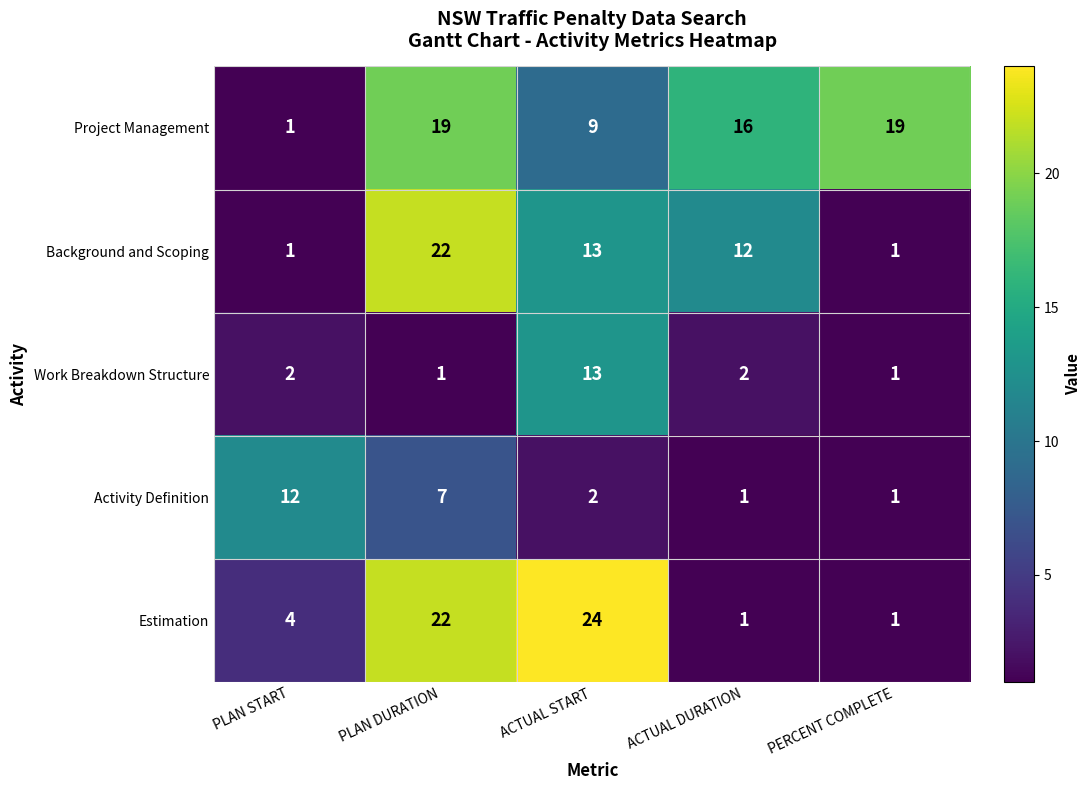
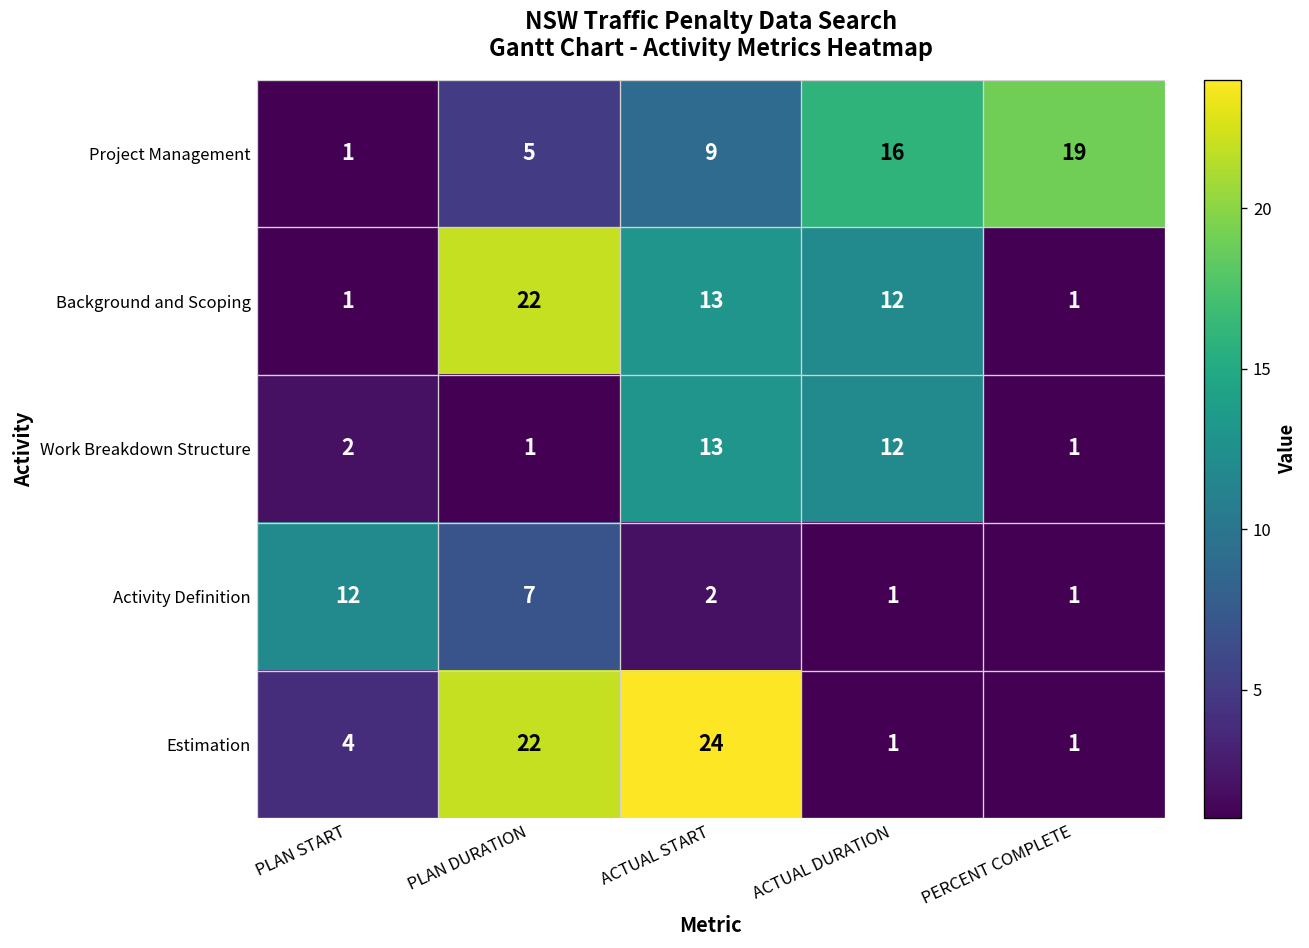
Project Management, PLAN DURATION: 19 -> 5
Work Breakdown Structure, ACTUAL DURATION: 2 -> 12
